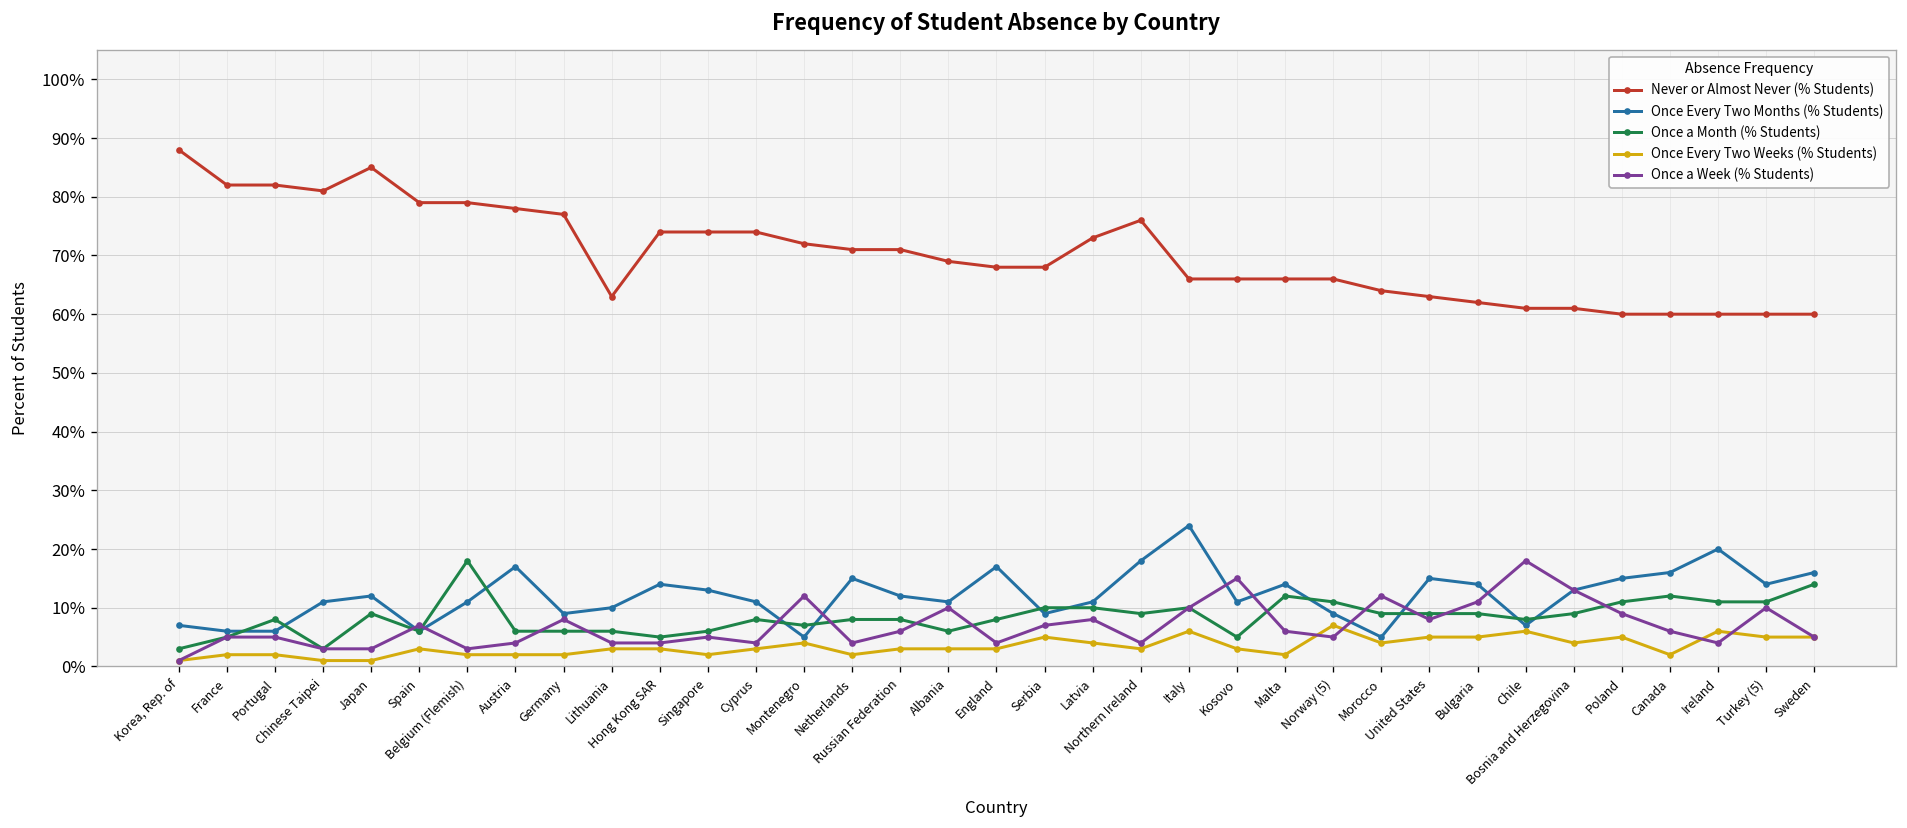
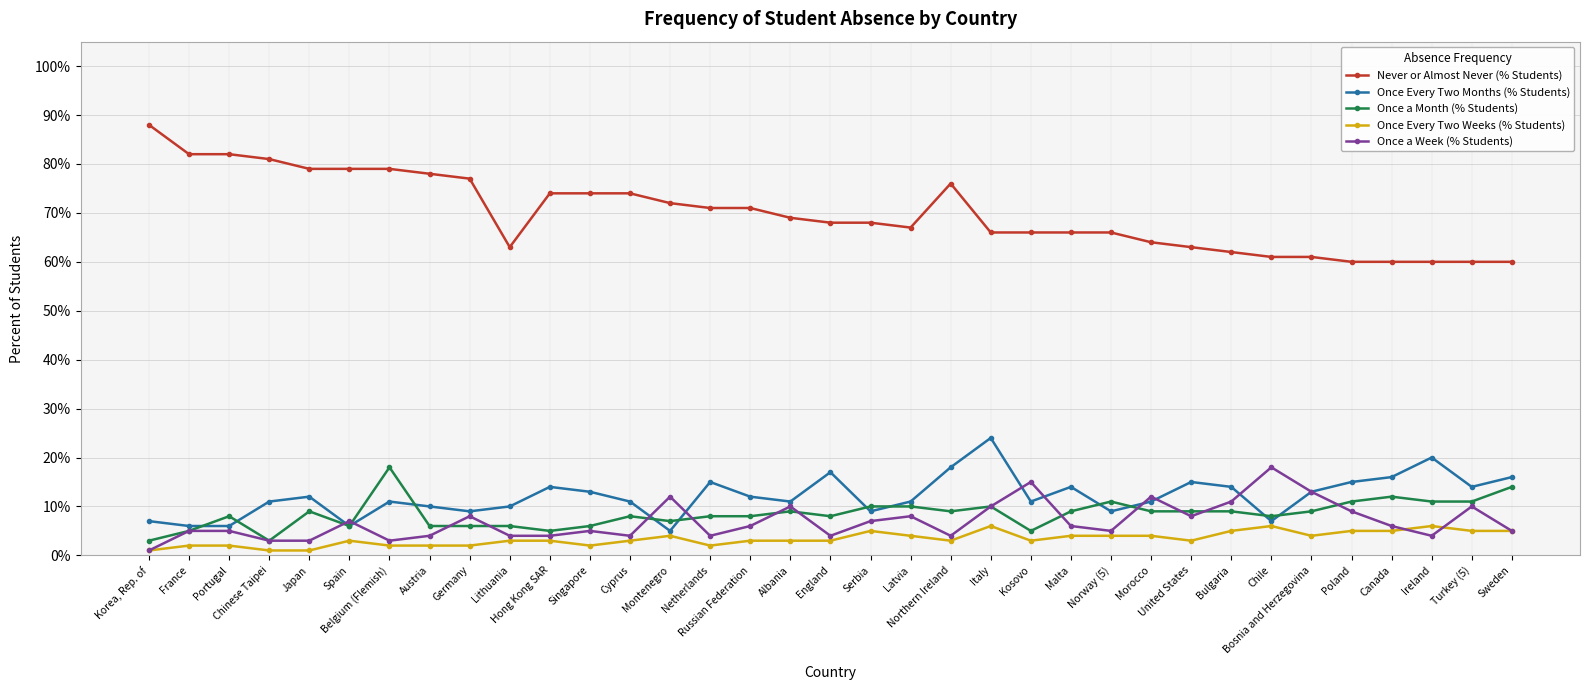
Never or Almost Never (% Students), Japan: 85% -> 79%
Once Every Two Months (% Students), Austria: 17% -> 10%
Once a Month (% Students), Albania: 6% -> 9%
Never or Almost Never (% Students), Latvia: 73% -> 67%
Once a Month (% Students), Malta: 12% -> 9%
Once Every Two Weeks (% Students), Malta: 2% -> 4%
Once Every Two Weeks (% Students), Norway (5): 7% -> 4%
Once Every Two Months (% Students), Morocco: 5% -> 11%
Once Every Two Weeks (% Students), United States: 5% -> 3%
Once Every Two Weeks (% Students), Canada: 2% -> 5%
